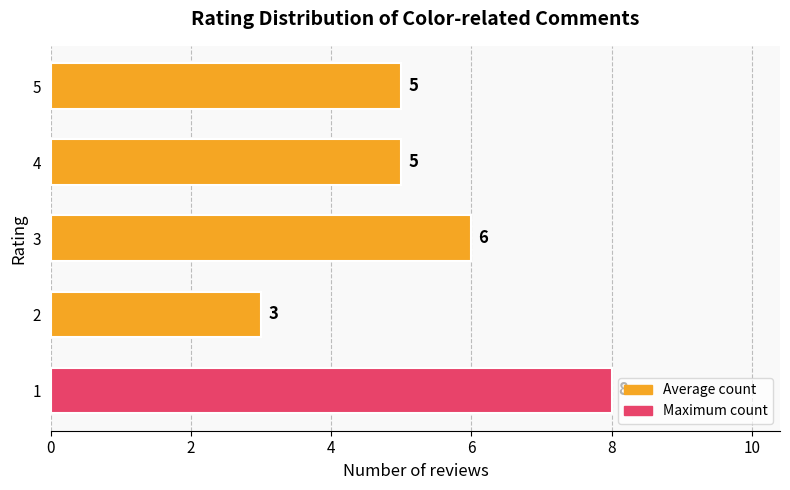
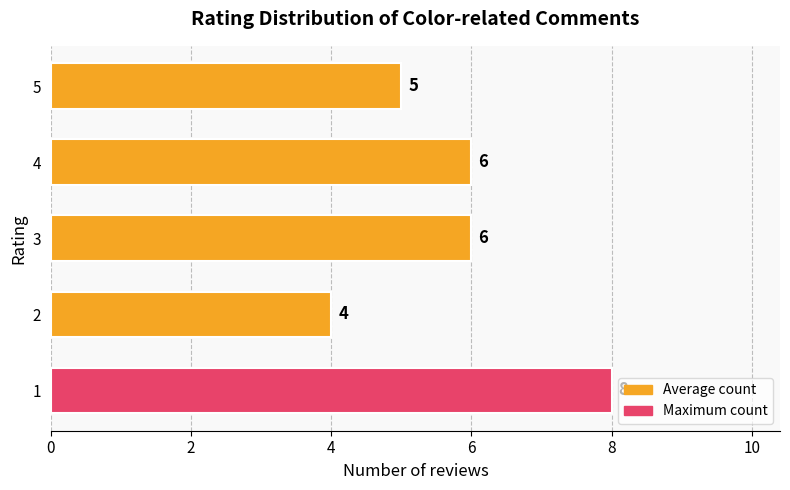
4: 5 -> 6
2: 3 -> 4
